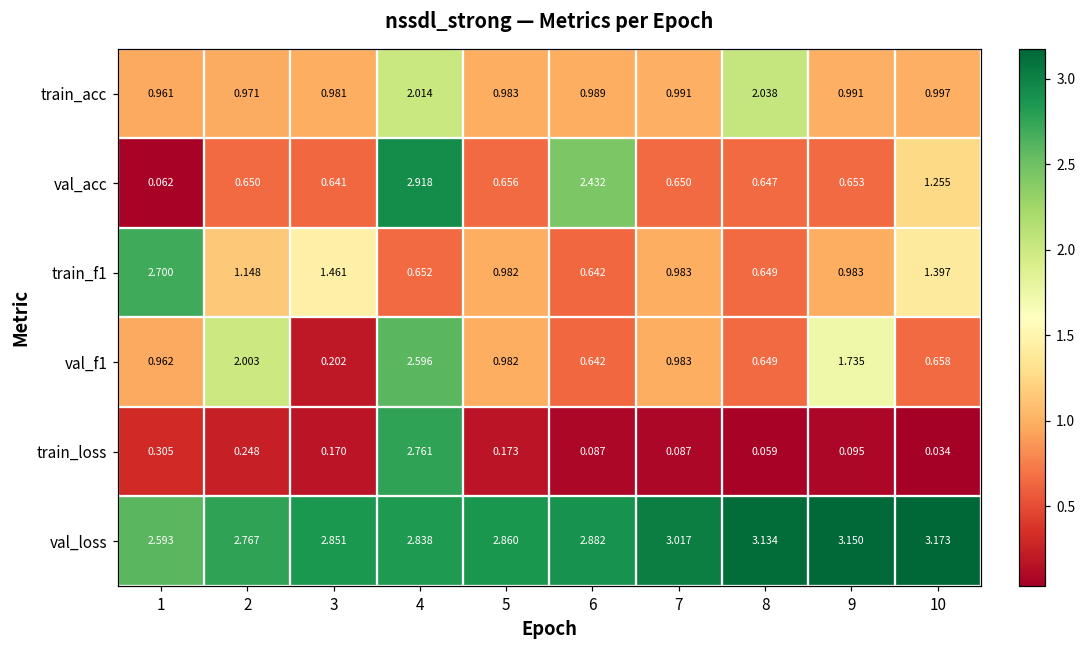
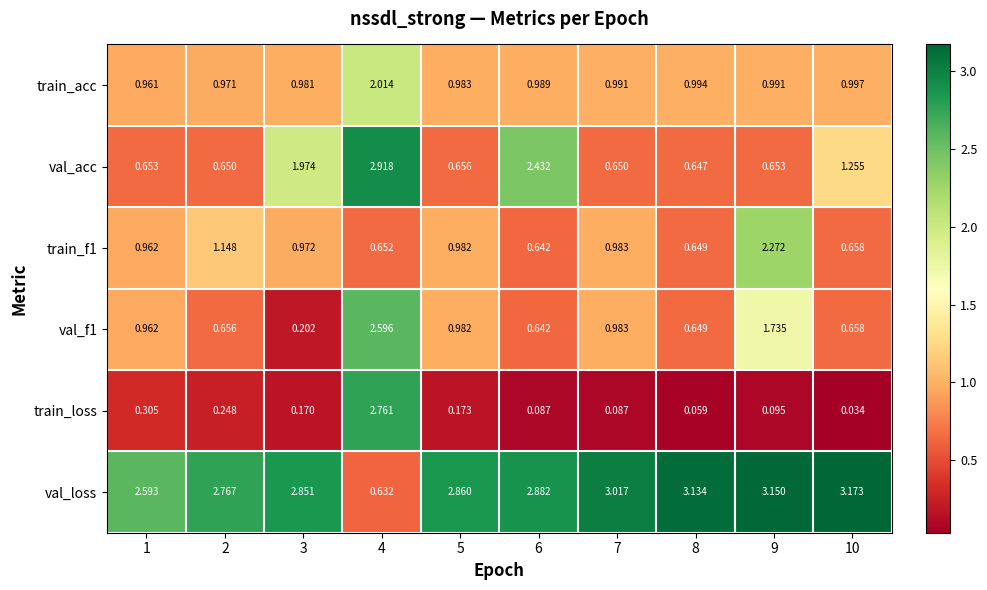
train_acc, 8: 2.038 -> 0.994
val_acc, 1: 0.062 -> 0.653
val_acc, 3: 0.641 -> 1.974
train_f1, 1: 2.700 -> 0.962
train_f1, 3: 1.461 -> 0.972
train_f1, 9: 0.983 -> 2.272
train_f1, 10: 1.397 -> 0.658
val_f1, 2: 2.003 -> 0.656
val_loss, 4: 2.838 -> 0.632
